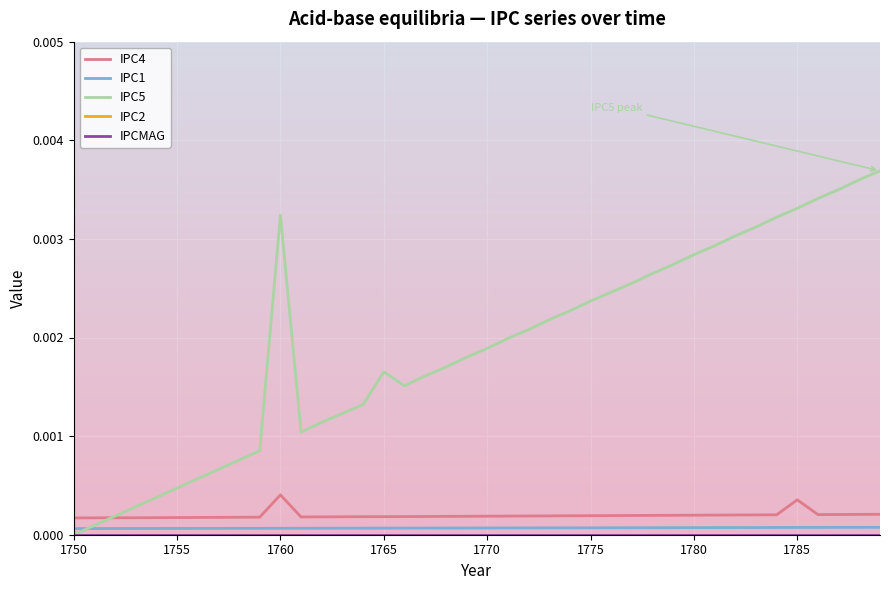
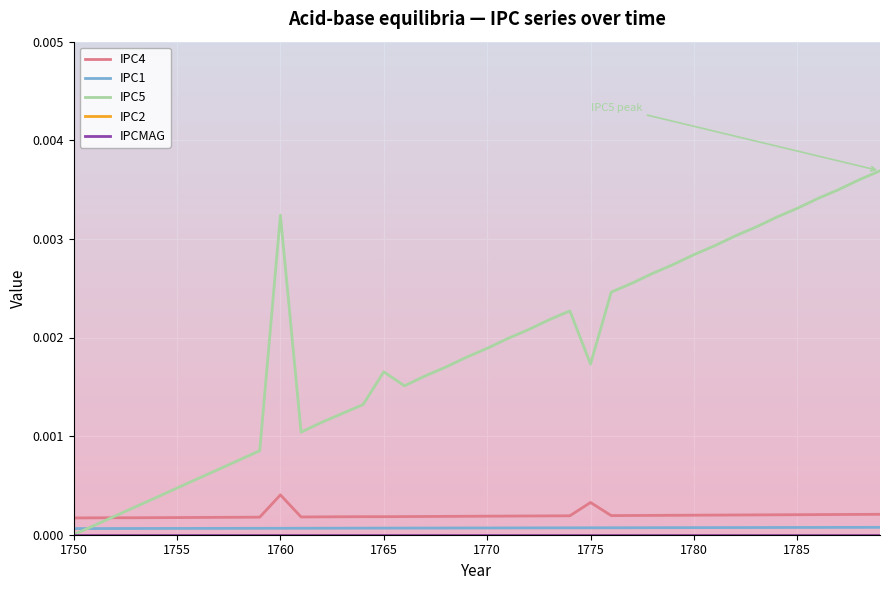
IPC4, 1775: 0.0002 -> 0.0003
IPC5, 1775: 0.0024 -> 0.0017
IPC4, 1785: 0.0004 -> 0.0002
